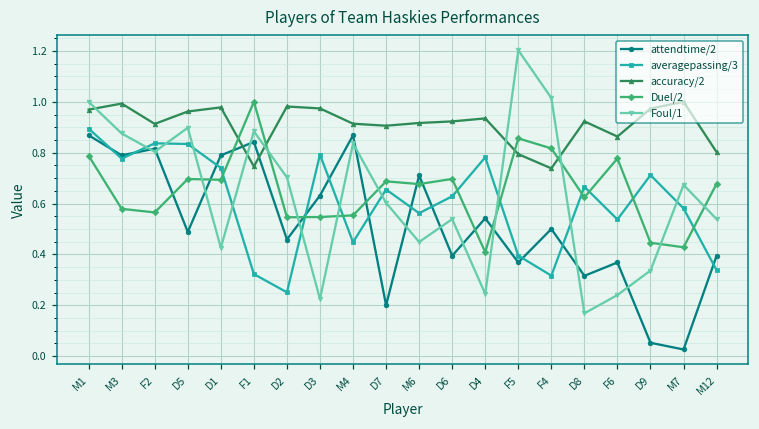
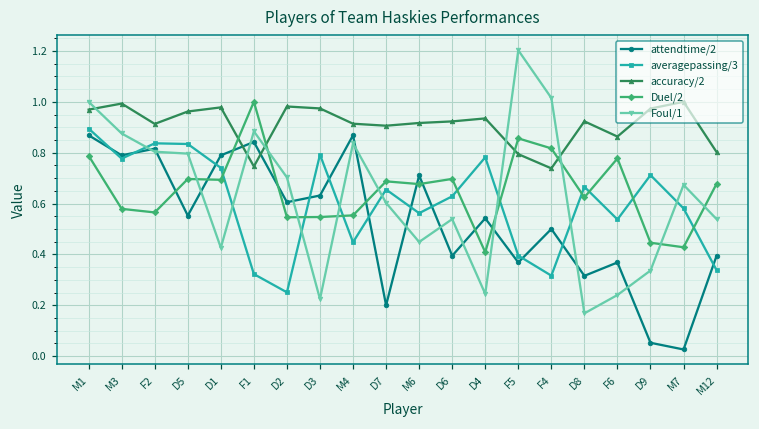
attendtime/2, D5: 0.49 -> 0.55
Foul/1, D5: 0.90 -> 0.80
attendtime/2, D2: 0.46 -> 0.61
